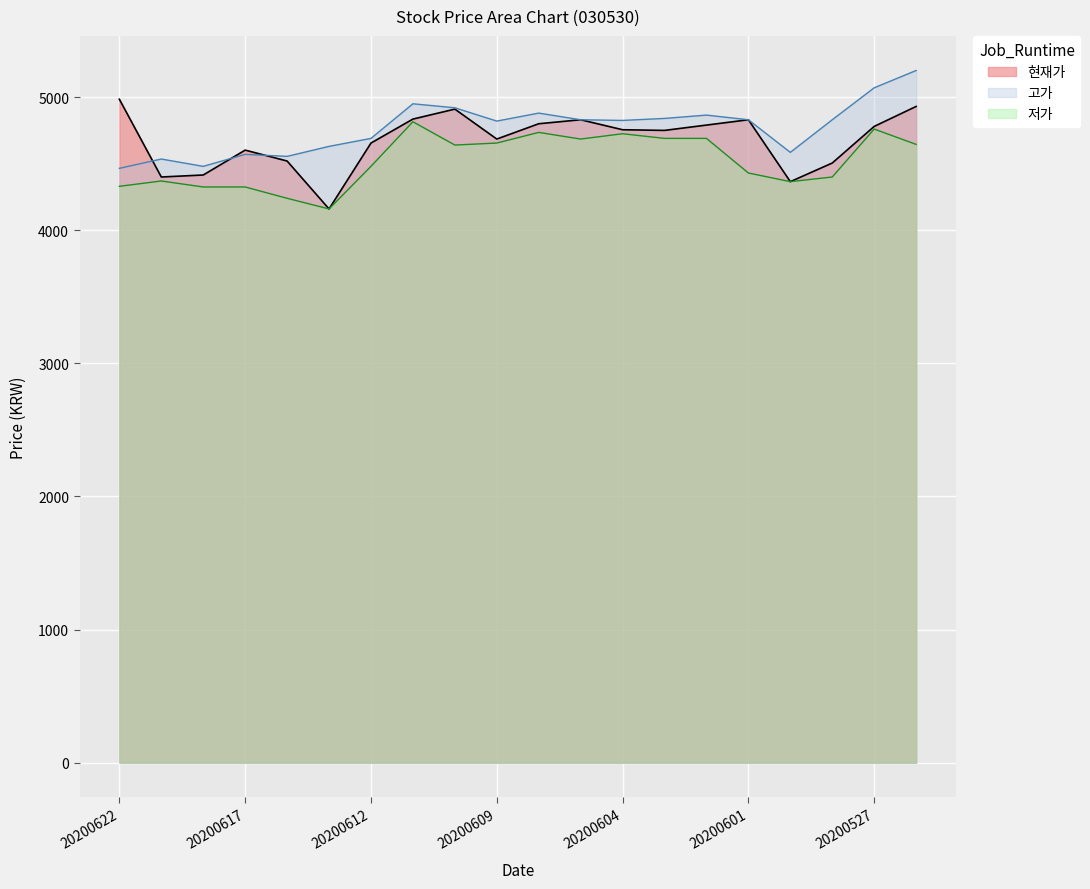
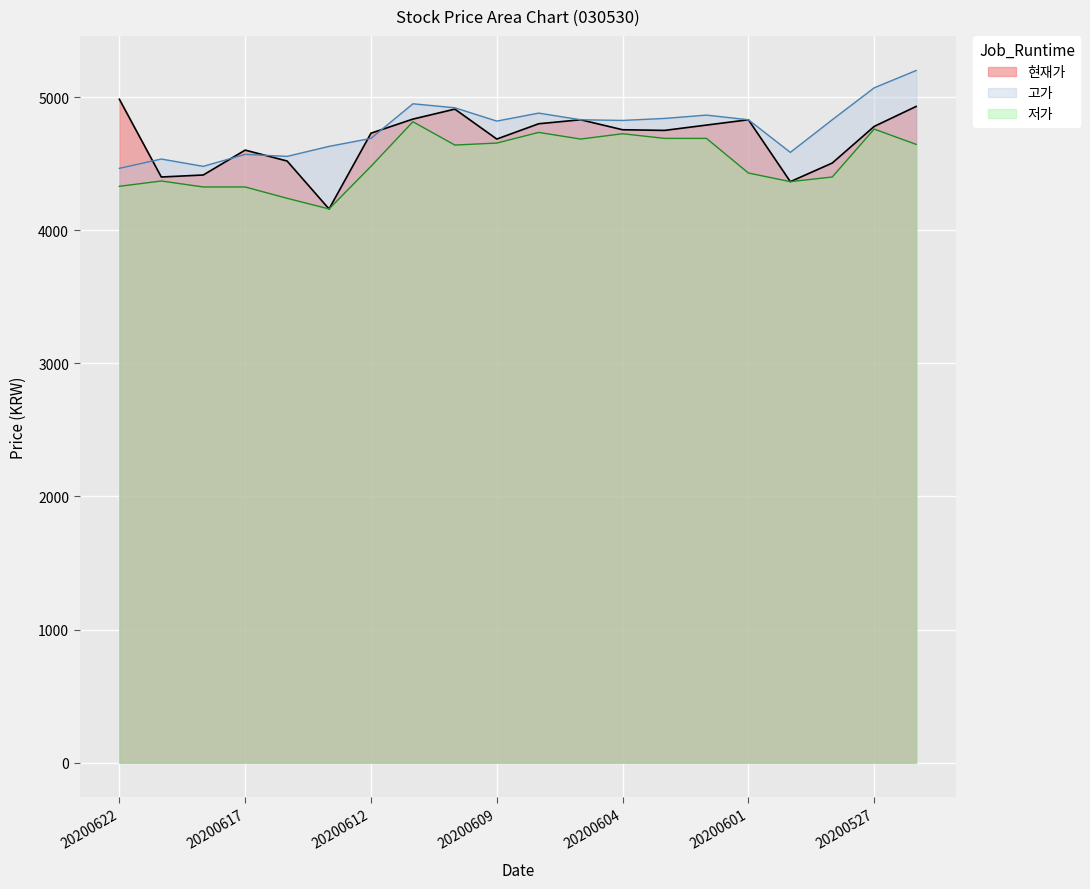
현재가, 20200612: 4660 -> 4730
